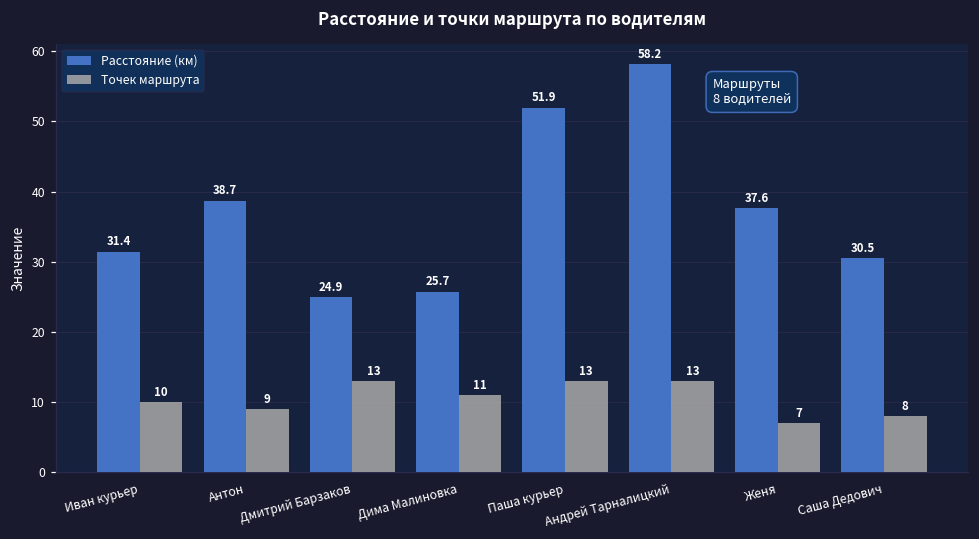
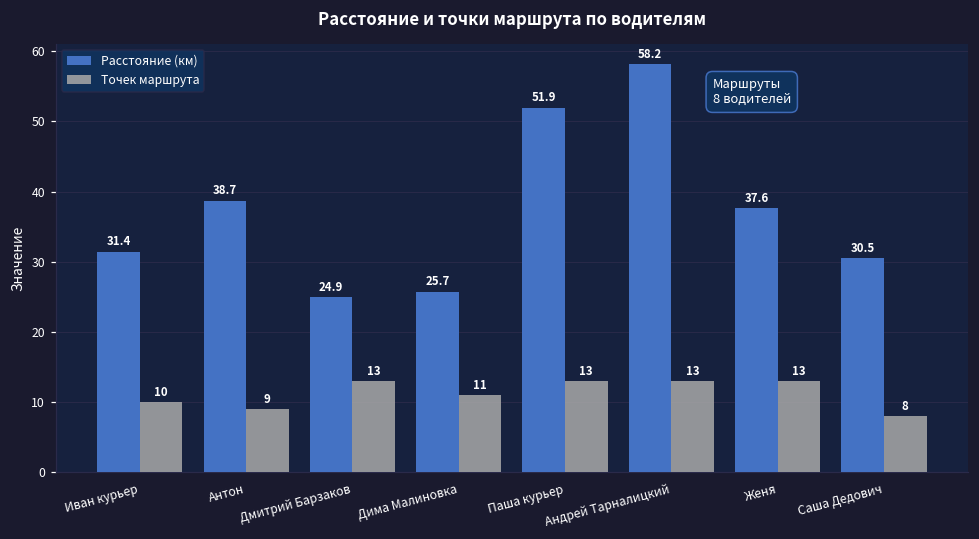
Точек маршрута, Женя: 7 -> 13
